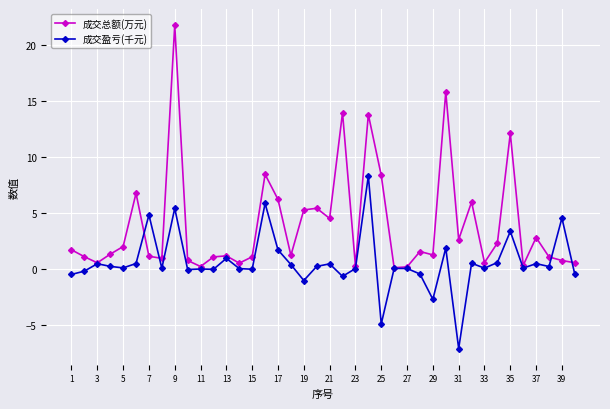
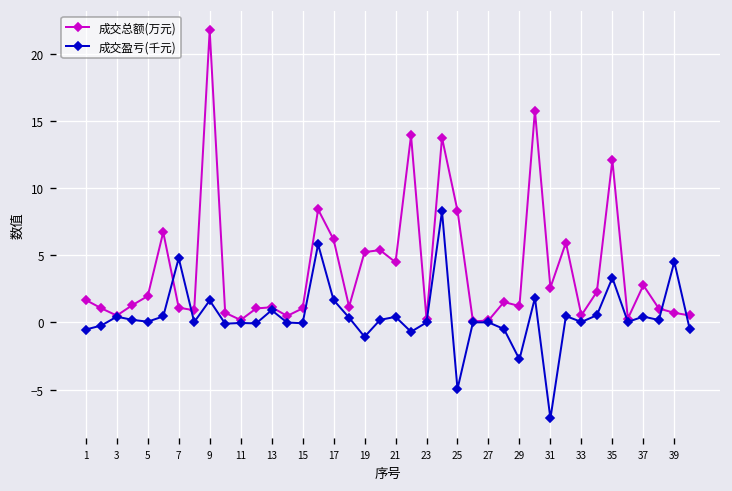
成交盈亏(千元), 9: 5.4 -> 1.6
